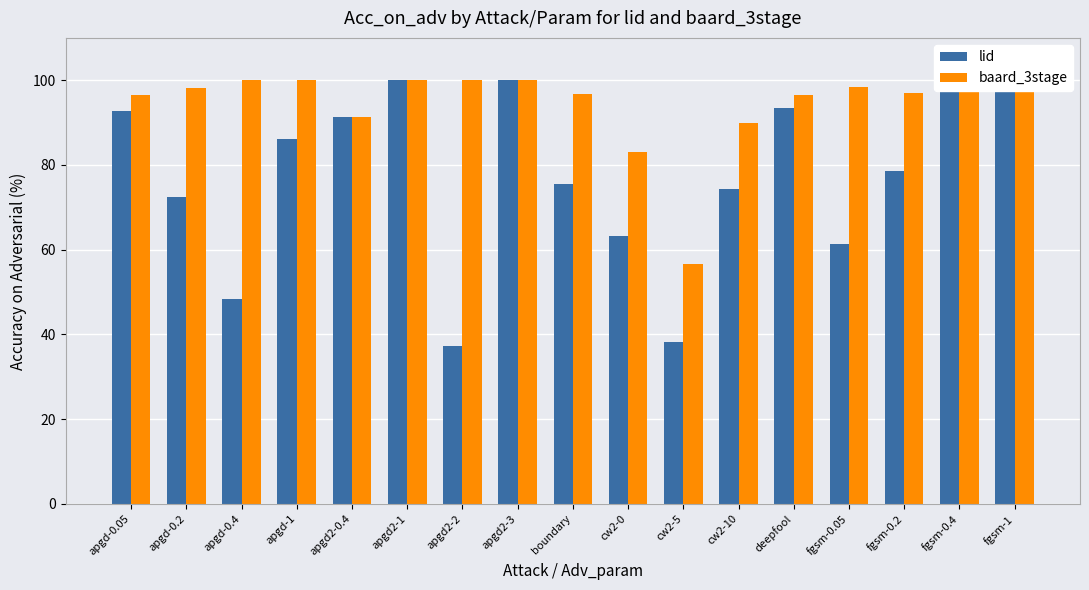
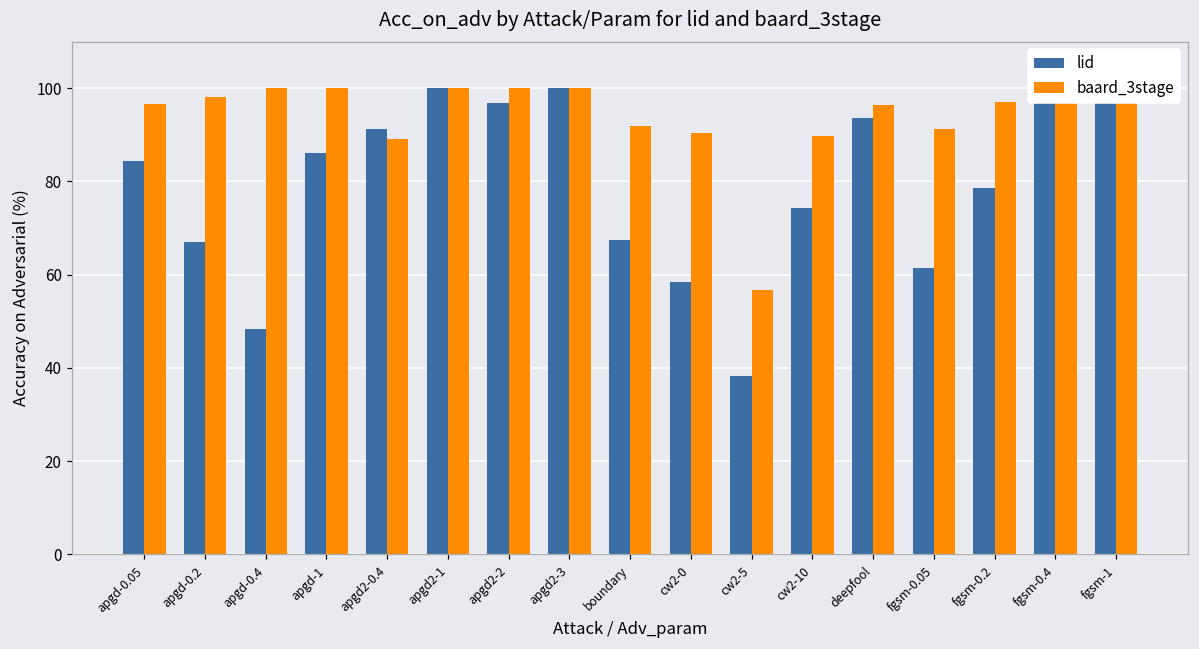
lid, apgd-0.05: 93 -> 84
lid, apgd-0.2: 72 -> 67
baard_3stage, apgd2-0.4: 91 -> 89
lid, apgd2-2: 37 -> 97
lid, boundary: 76 -> 67
baard_3stage, boundary: 97 -> 92
lid, cw2-0: 63 -> 58
baard_3stage, cw2-0: 83 -> 90
baard_3stage, fgsm-0.05: 98 -> 91
